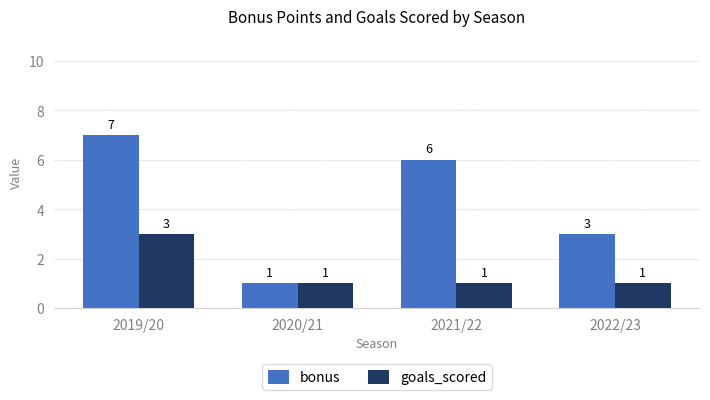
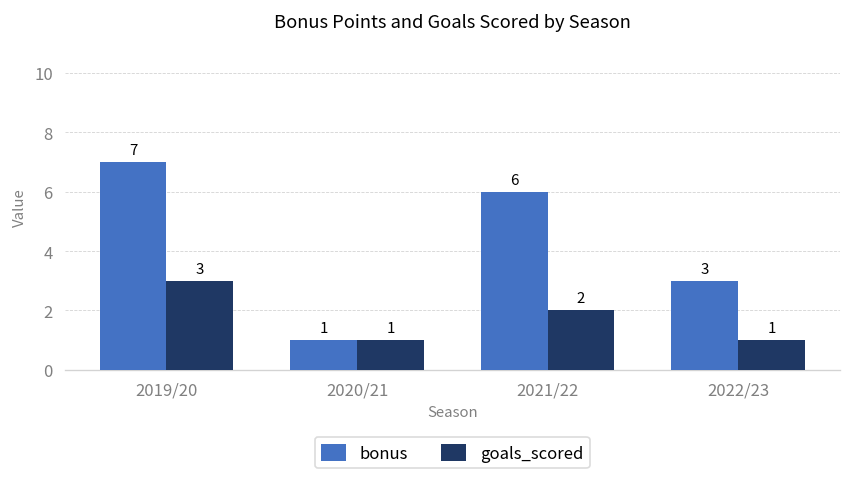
goals_scored, 2021/22: 1 -> 2
